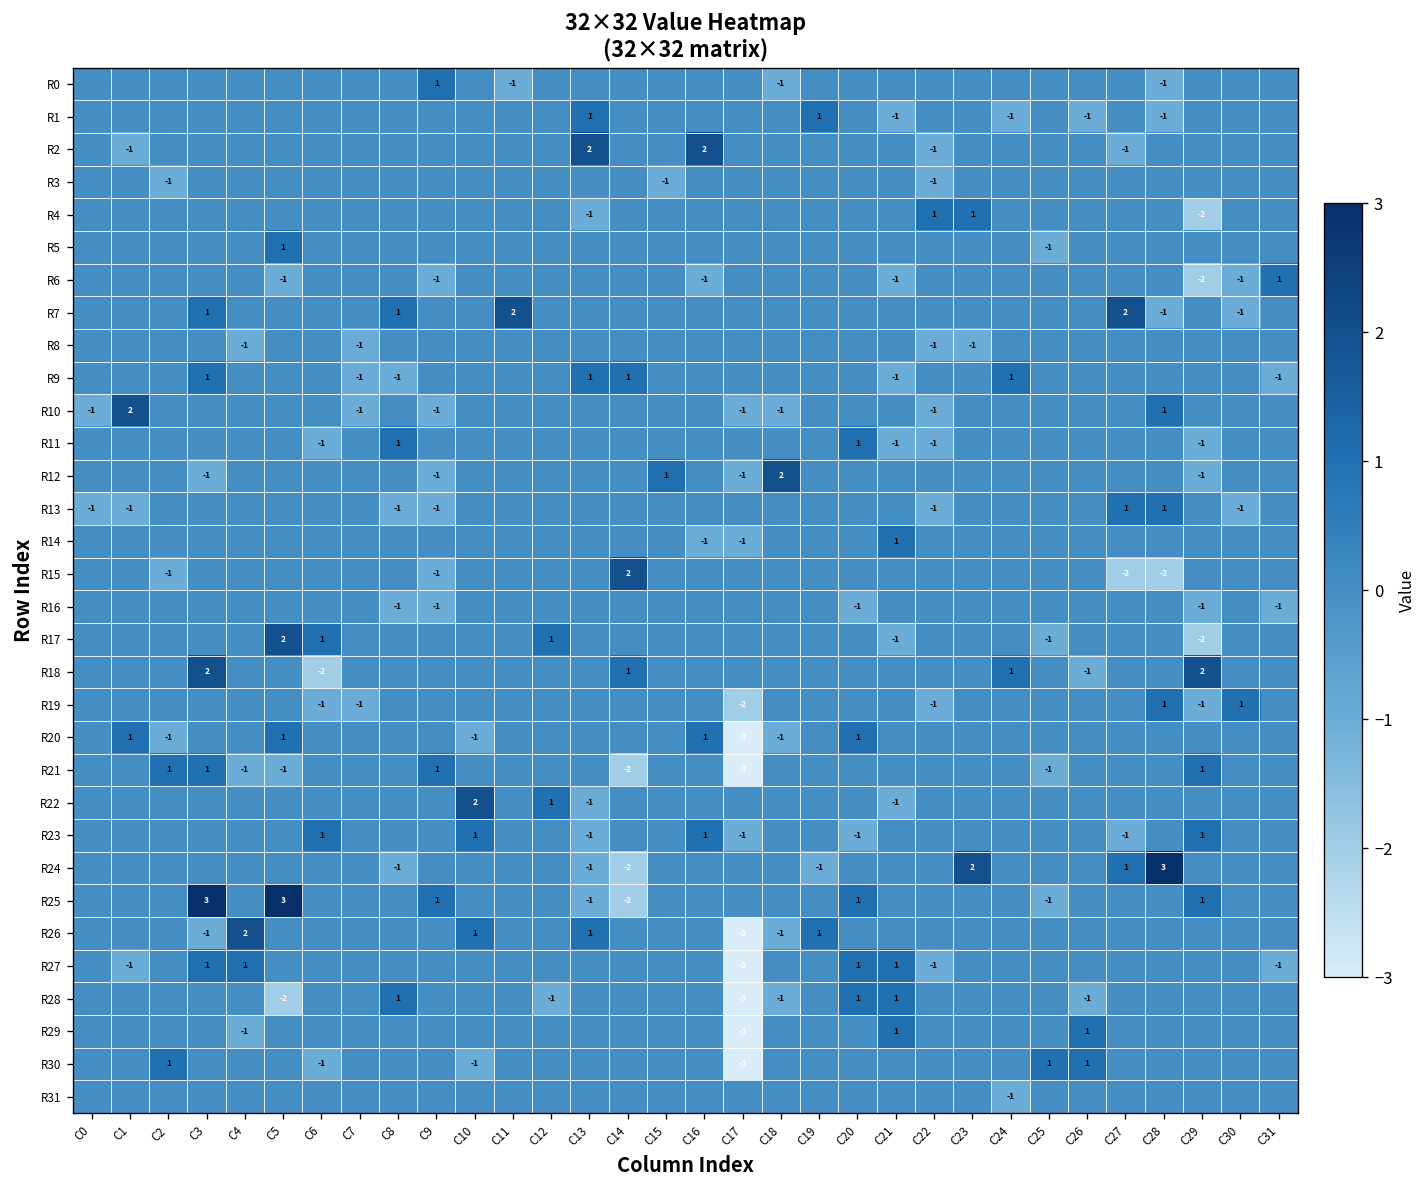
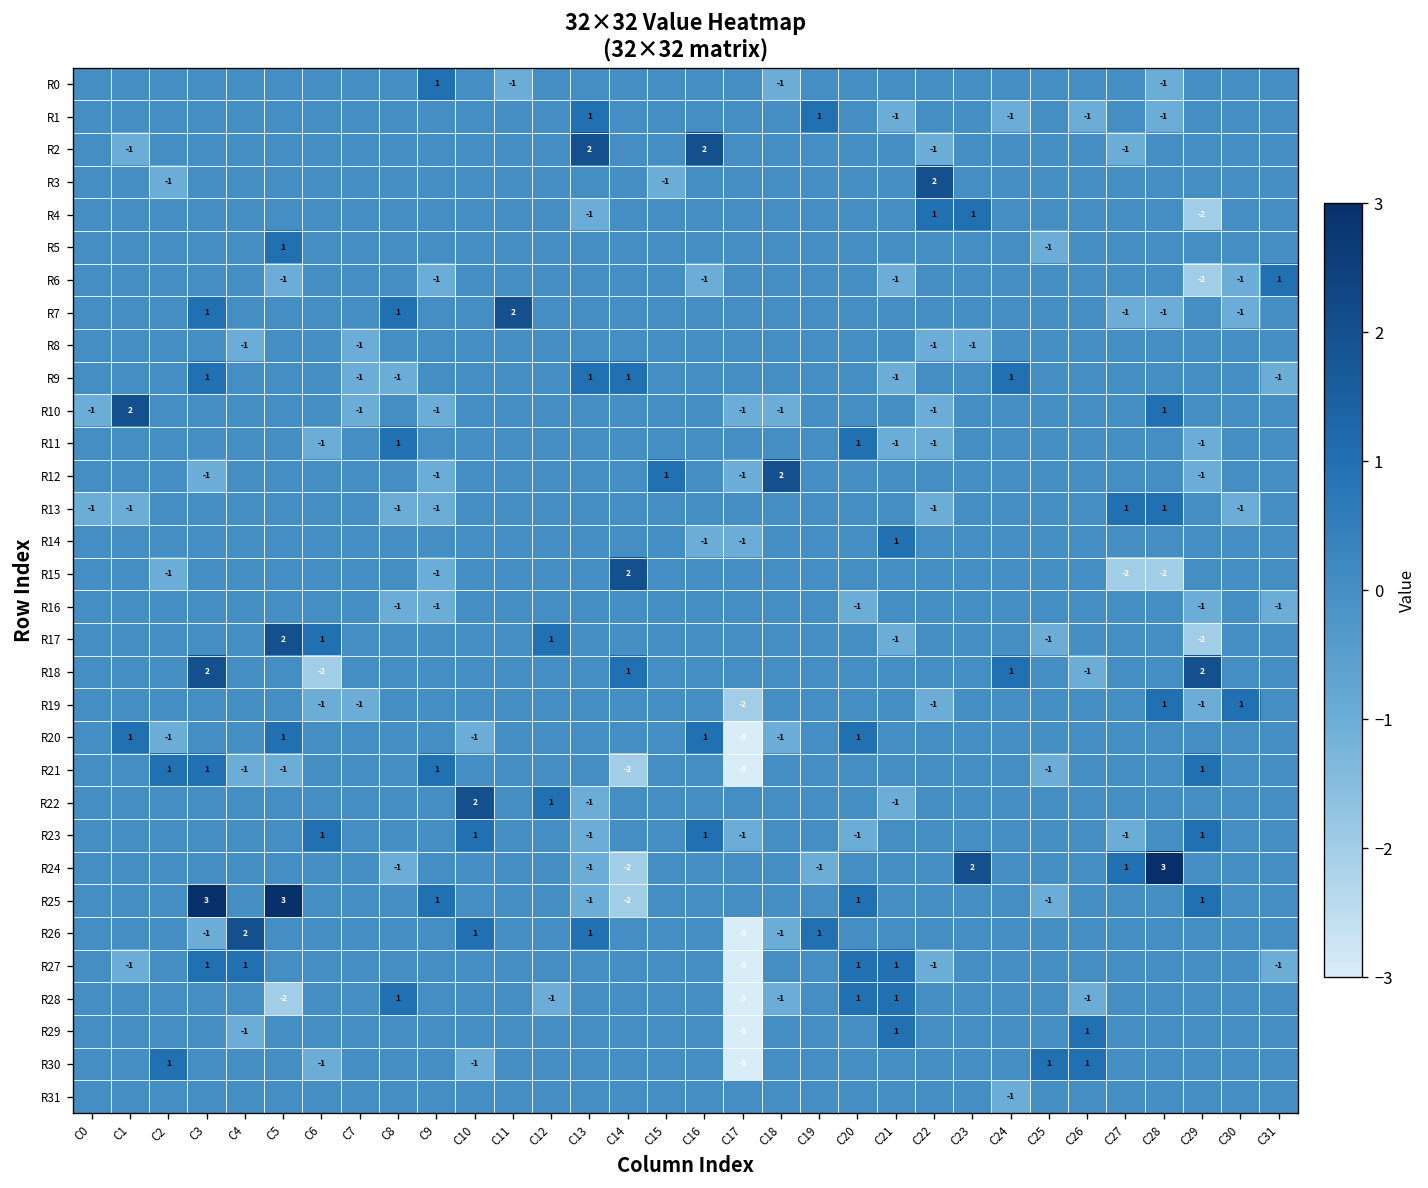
R3, C22: -1 -> 2
R7, C27: 2 -> -1
